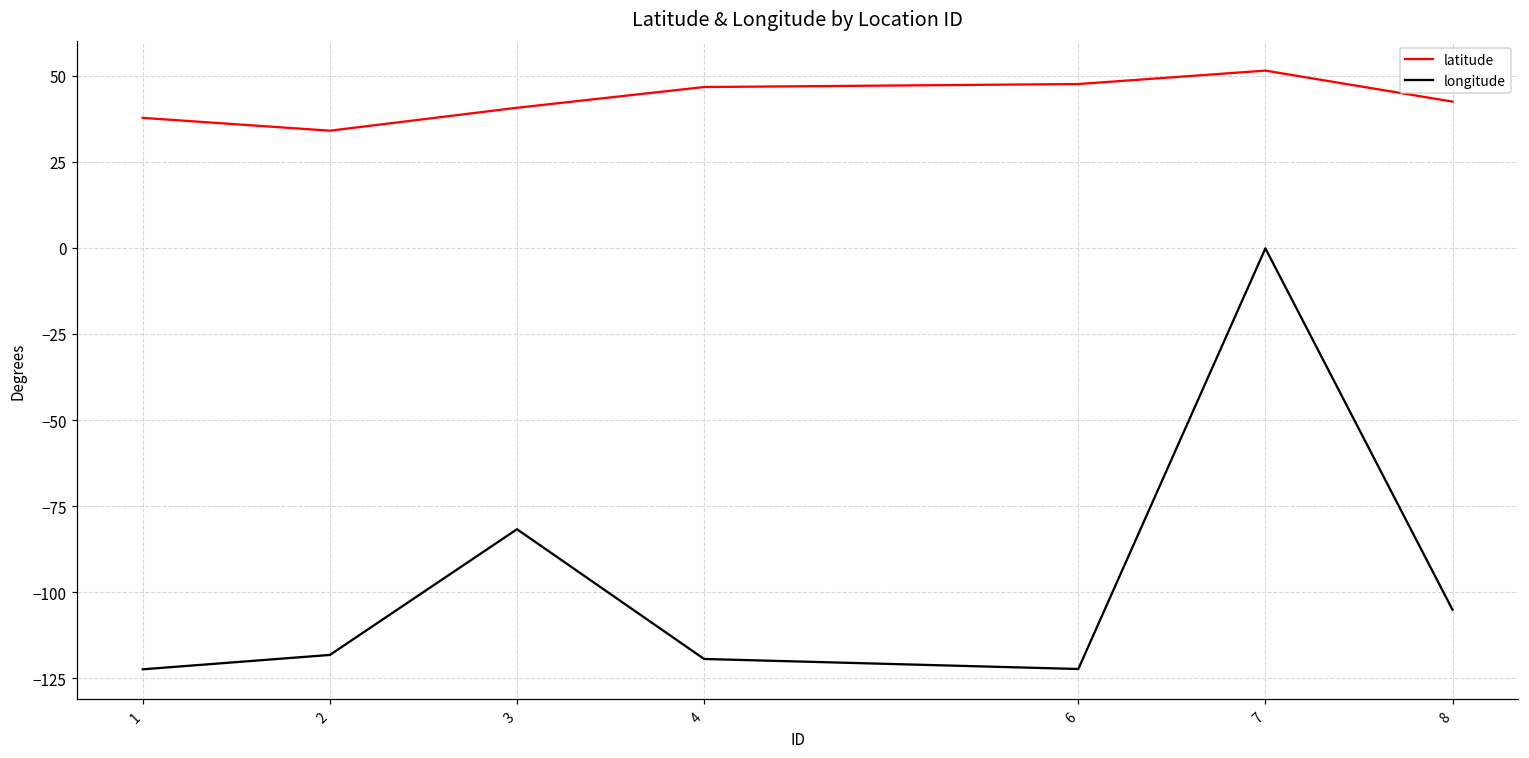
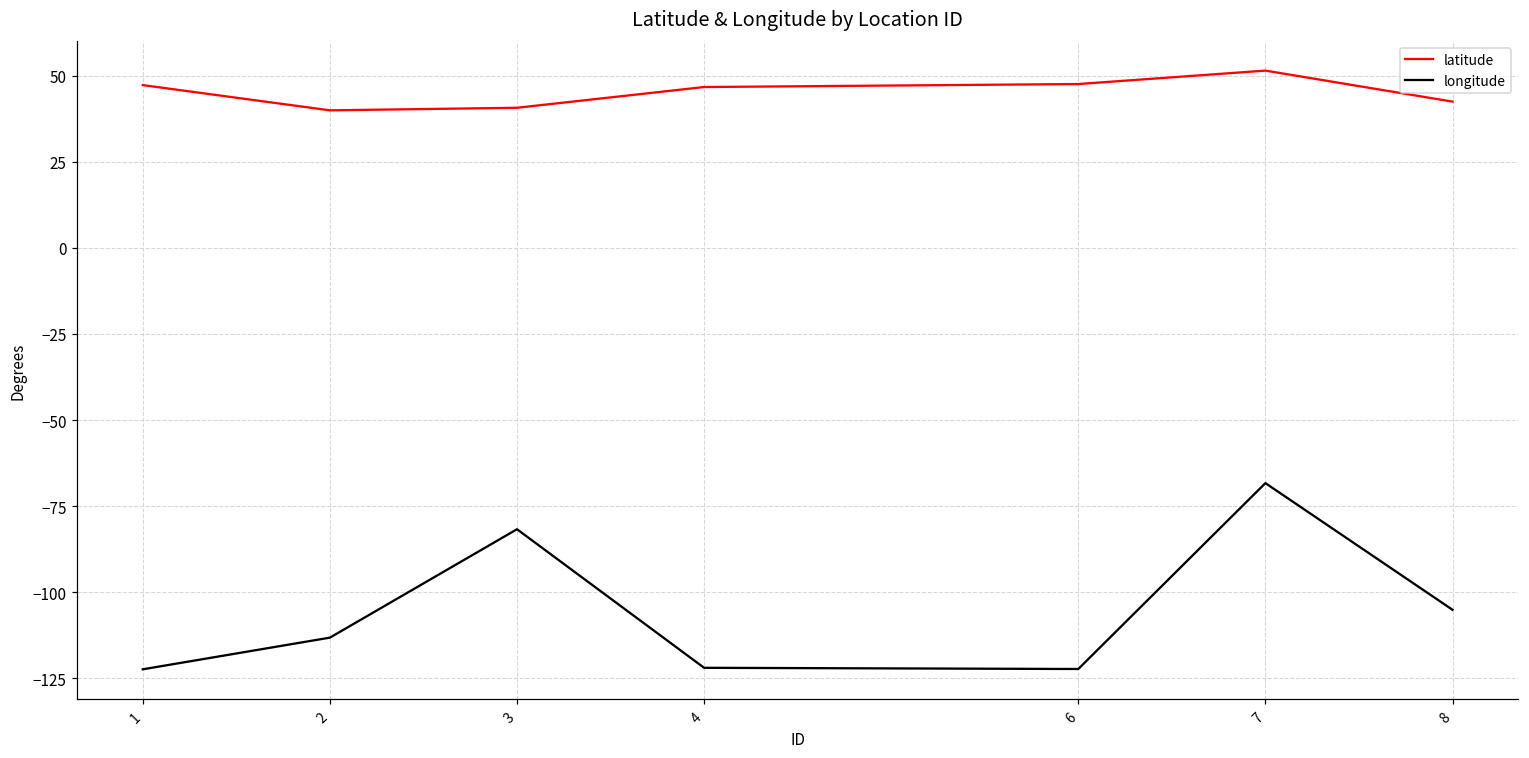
latitude, 1: 38 -> 47
latitude, 2: 34 -> 40
longitude, 2: -118 -> -113
longitude, 4: -119 -> -122
longitude, 7: 0 -> -68
